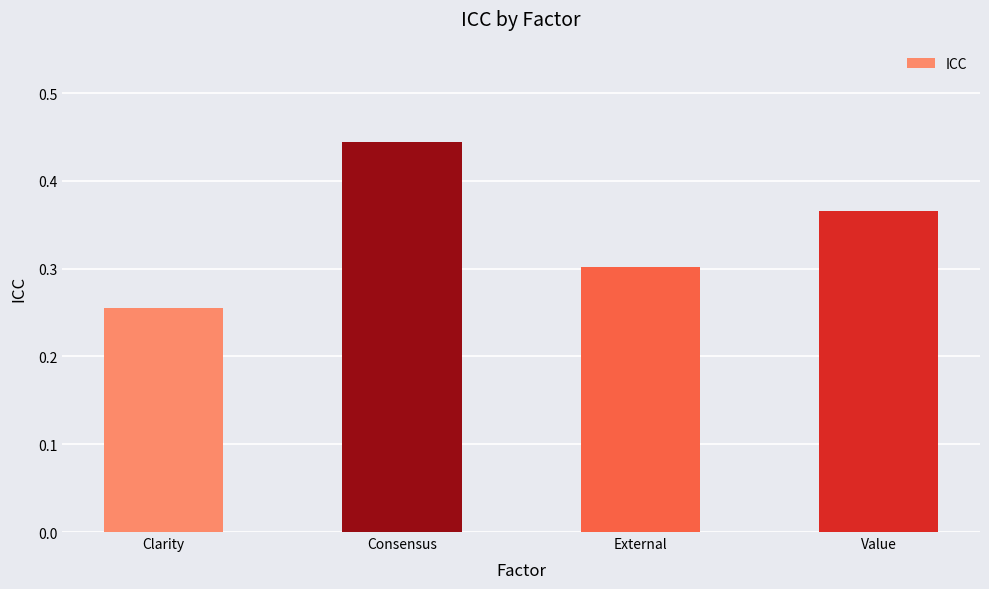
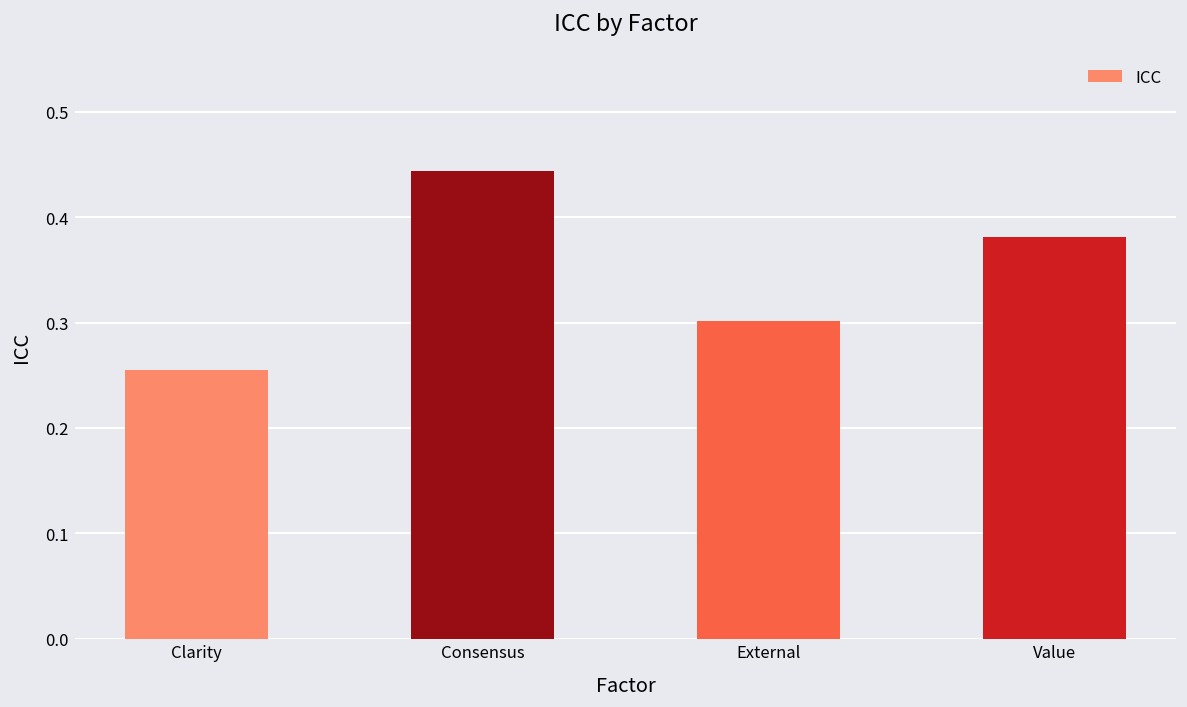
Value: 0.37 -> 0.38
